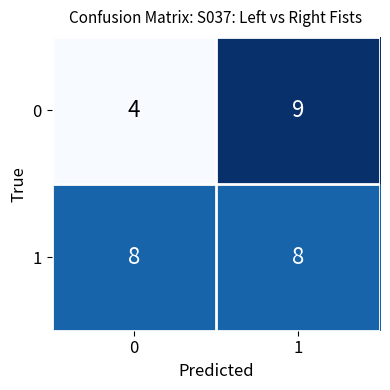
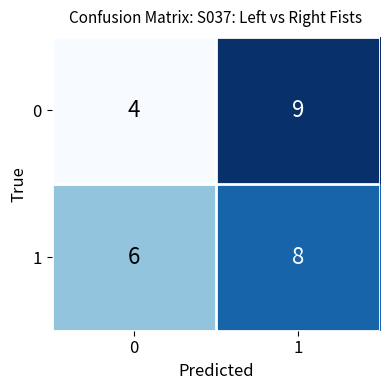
1, 0: 8 -> 6
